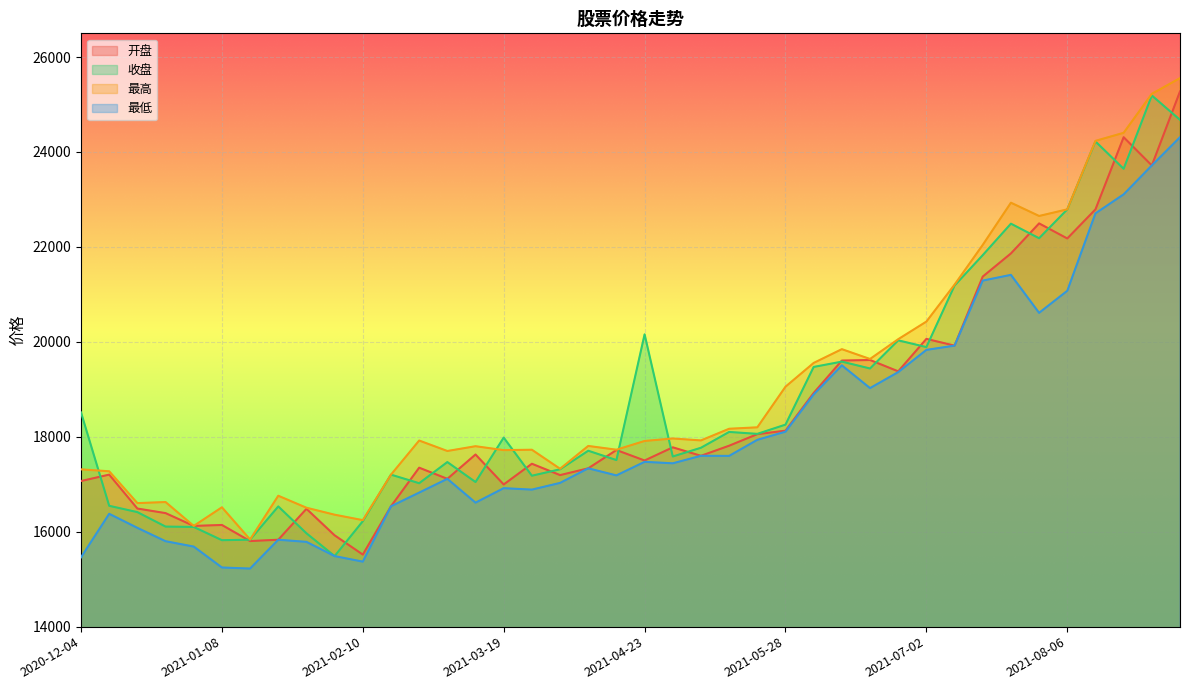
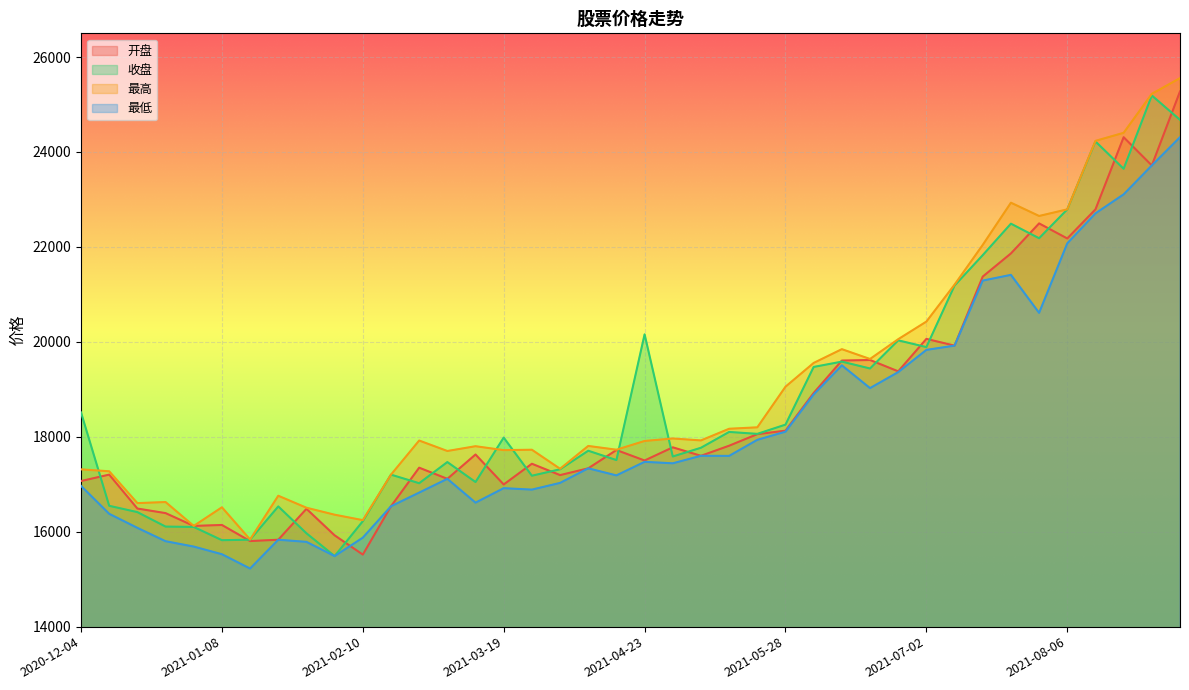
最低, 2020-12-04: 15500 -> 17000
最低, 2021-01-08: 15200 -> 15500
最低, 2021-02-10: 15400 -> 15900
最低, 2021-08-06: 21100 -> 22100
